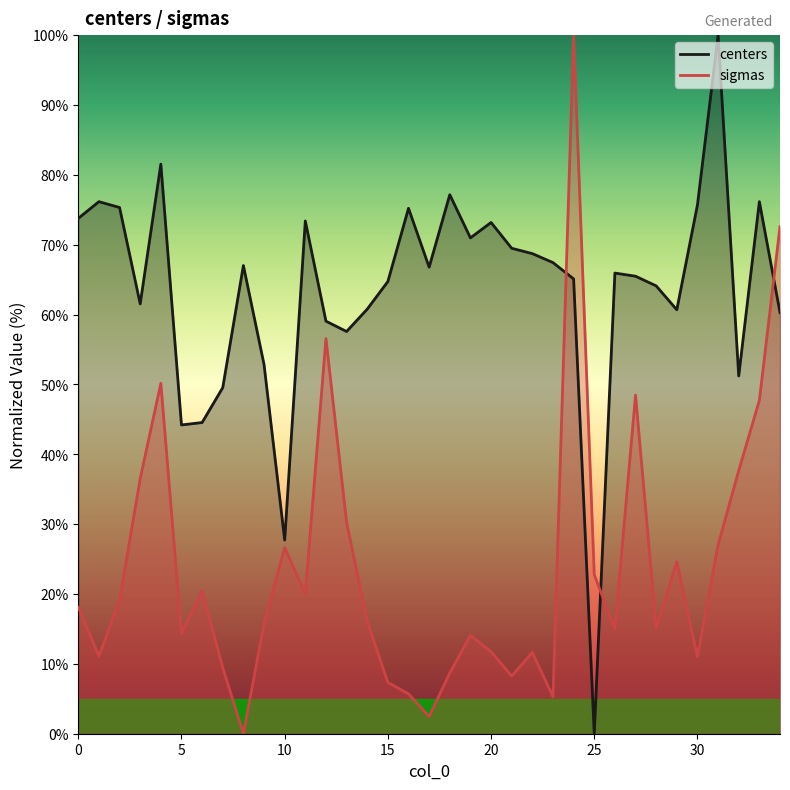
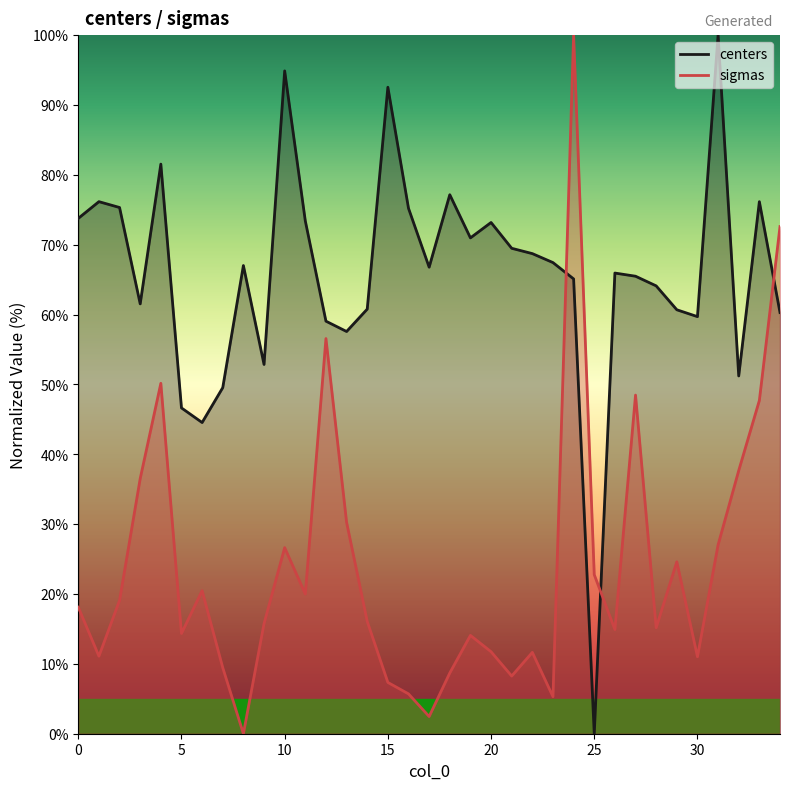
centers, 5: 44% -> 47%
centers, 10: 28% -> 95%
centers, 15: 65% -> 93%
centers, 30: 76% -> 60%
